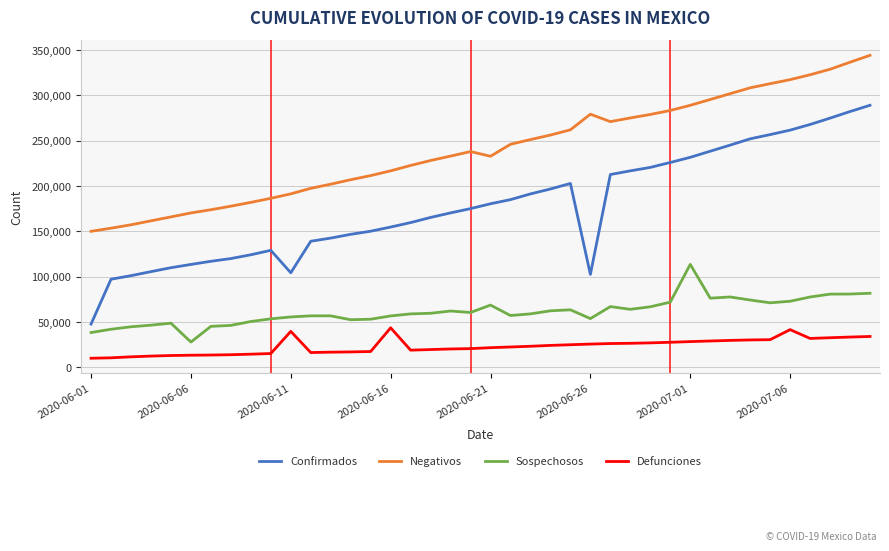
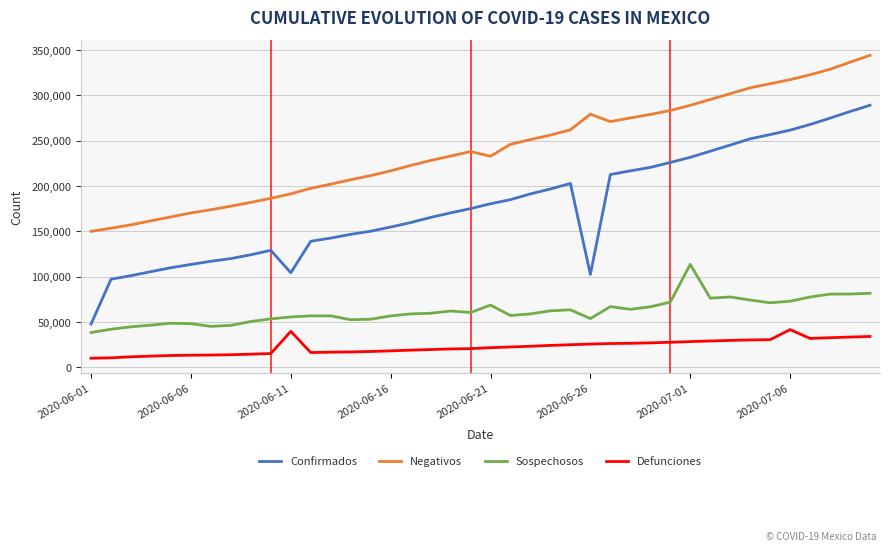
Sospechosos, 2020-06-06: 30,000 -> 50,000
Defunciones, 2020-06-16: 40,000 -> 20,000
